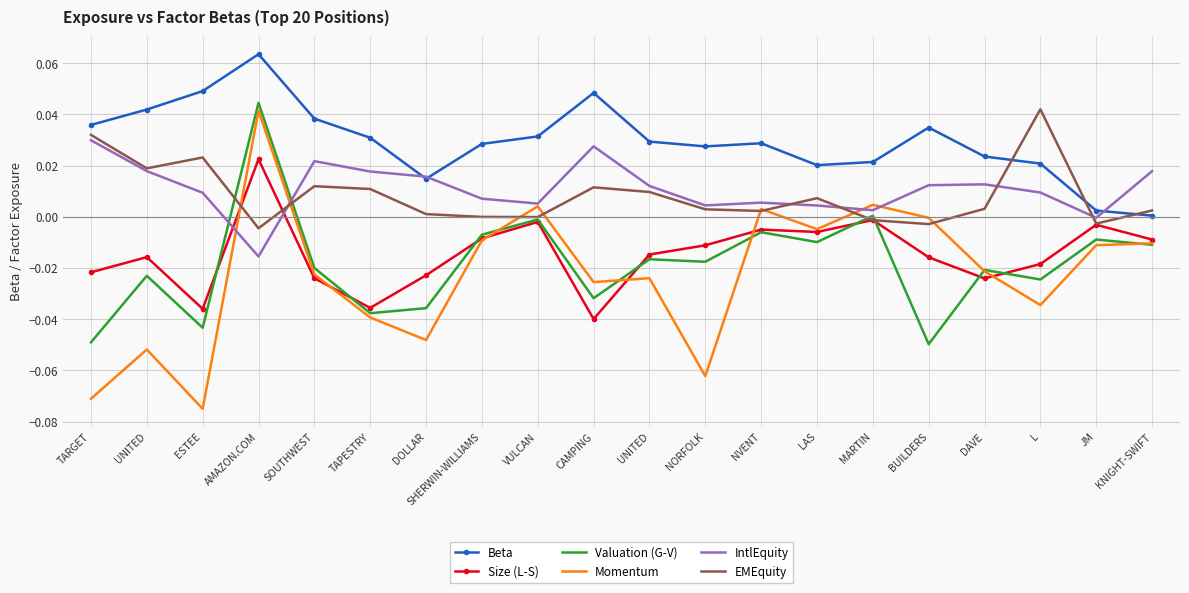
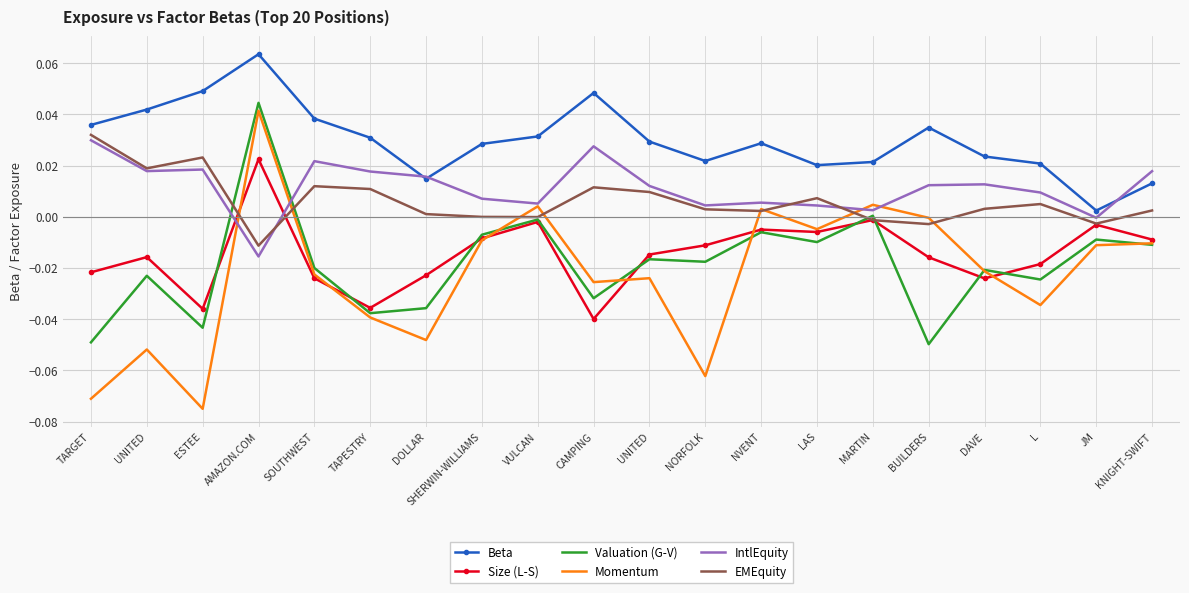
IntlEquity, ESTEE: 0.009 -> 0.018
EMEquity, AMAZON.COM: -0.004 -> -0.011
Beta, NORFOLK: 0.027 -> 0.022
EMEquity, L: 0.042 -> 0.005
Beta, KNIGHT-SWIFT: 0.000 -> 0.013
